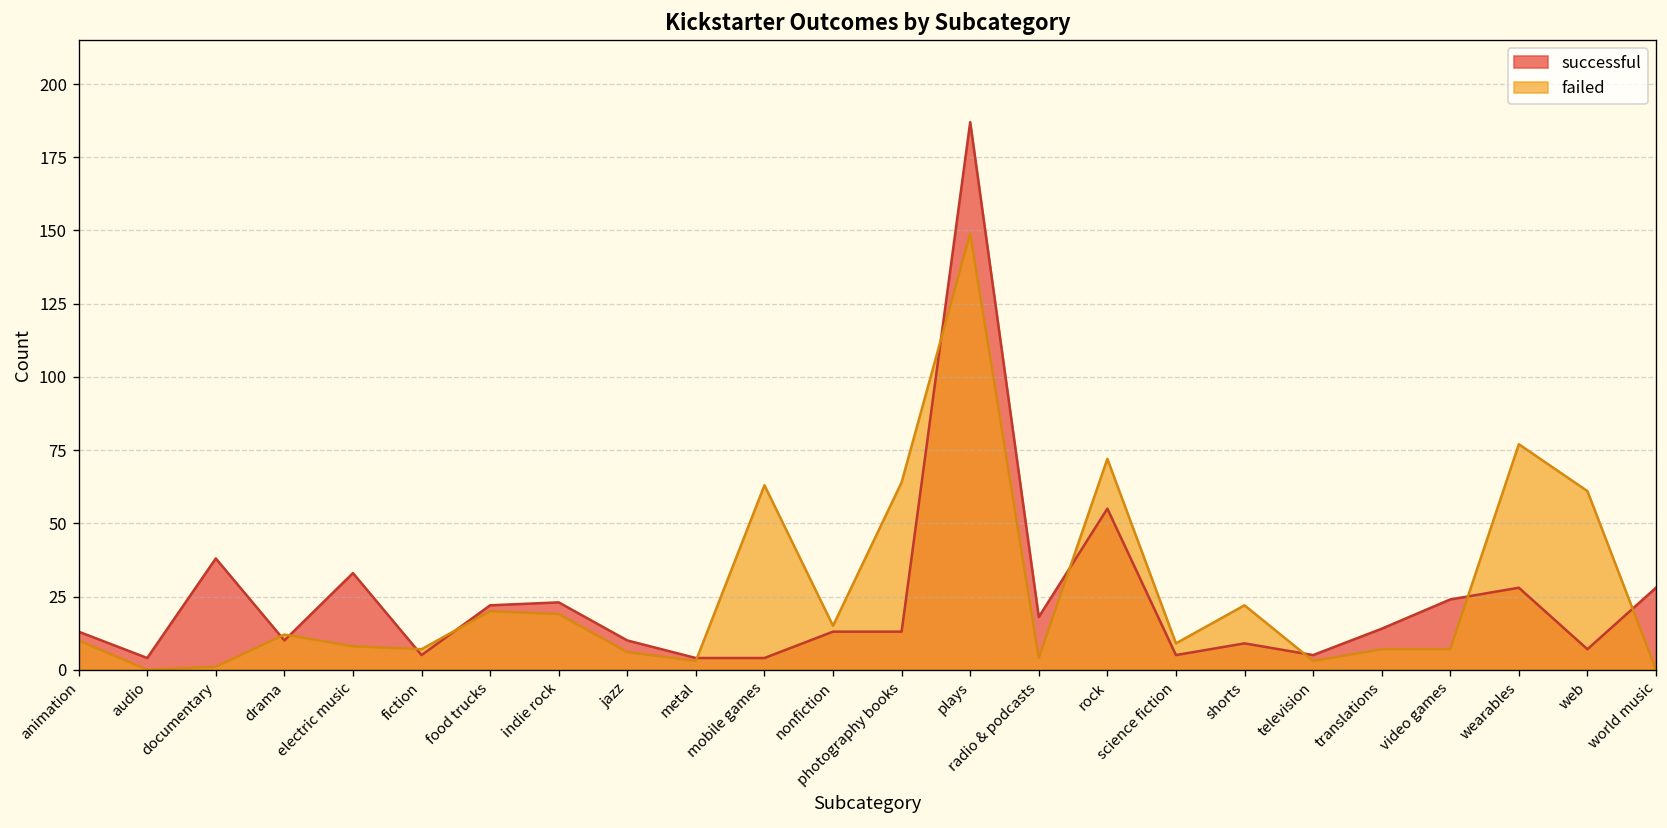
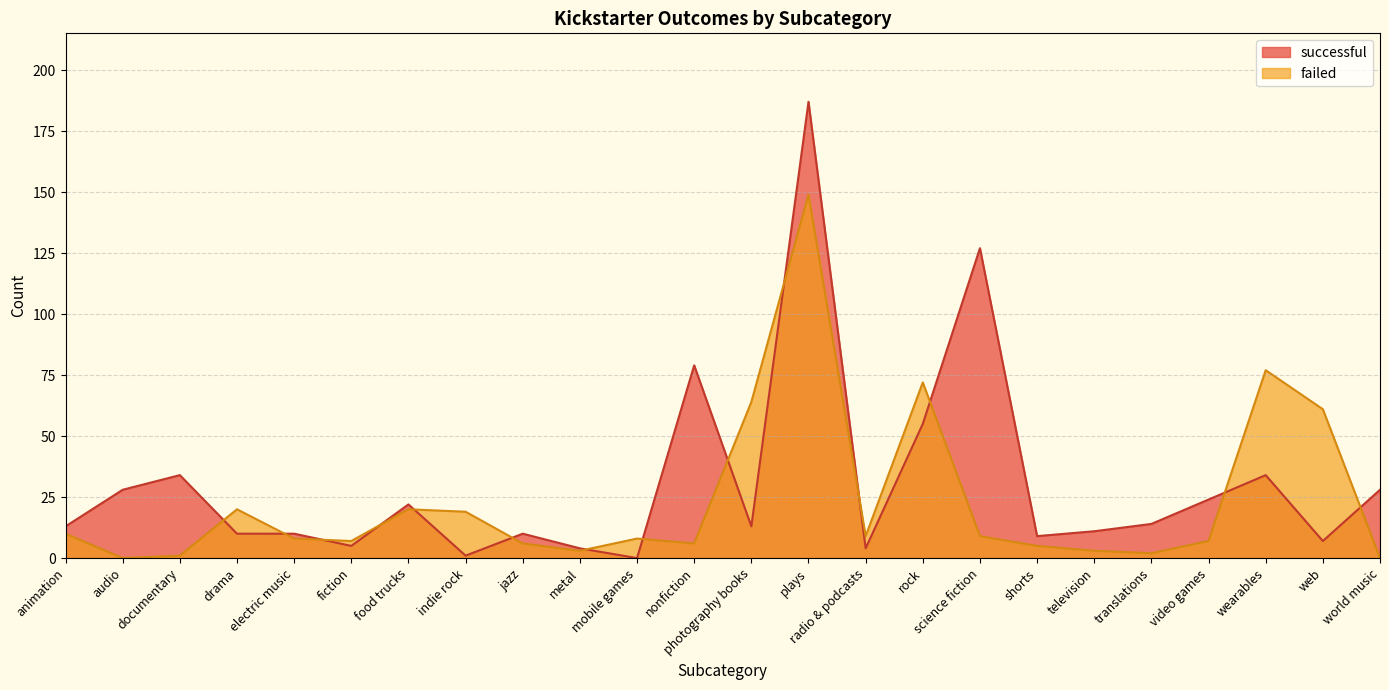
successful, audio: 4 -> 28
successful, documentary: 38 -> 34
failed, drama: 12 -> 20
successful, electric music: 33 -> 10
successful, indie rock: 23 -> 1
successful, mobile games: 4 -> 0
failed, mobile games: 63 -> 8
successful, nonfiction: 13 -> 79
failed, nonfiction: 15 -> 6
successful, radio & podcasts: 18 -> 4
failed, radio & podcasts: 4 -> 9
successful, science fiction: 5 -> 127
failed, shorts: 22 -> 5
successful, television: 5 -> 11
failed, translations: 7 -> 2
successful, wearables: 28 -> 34
